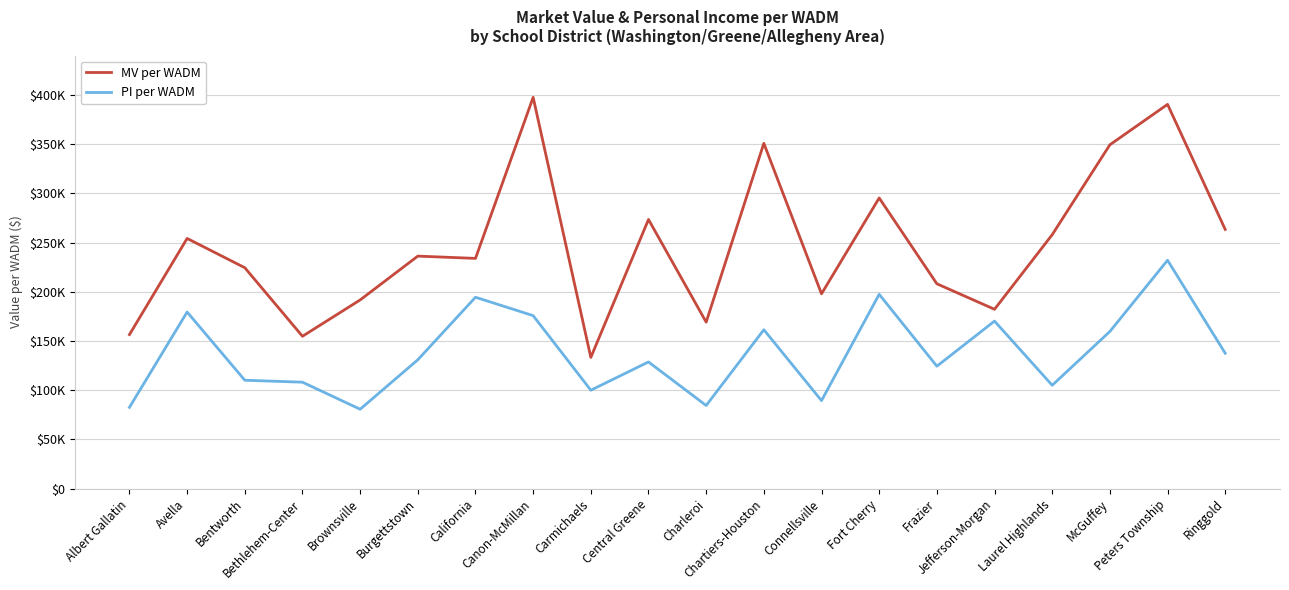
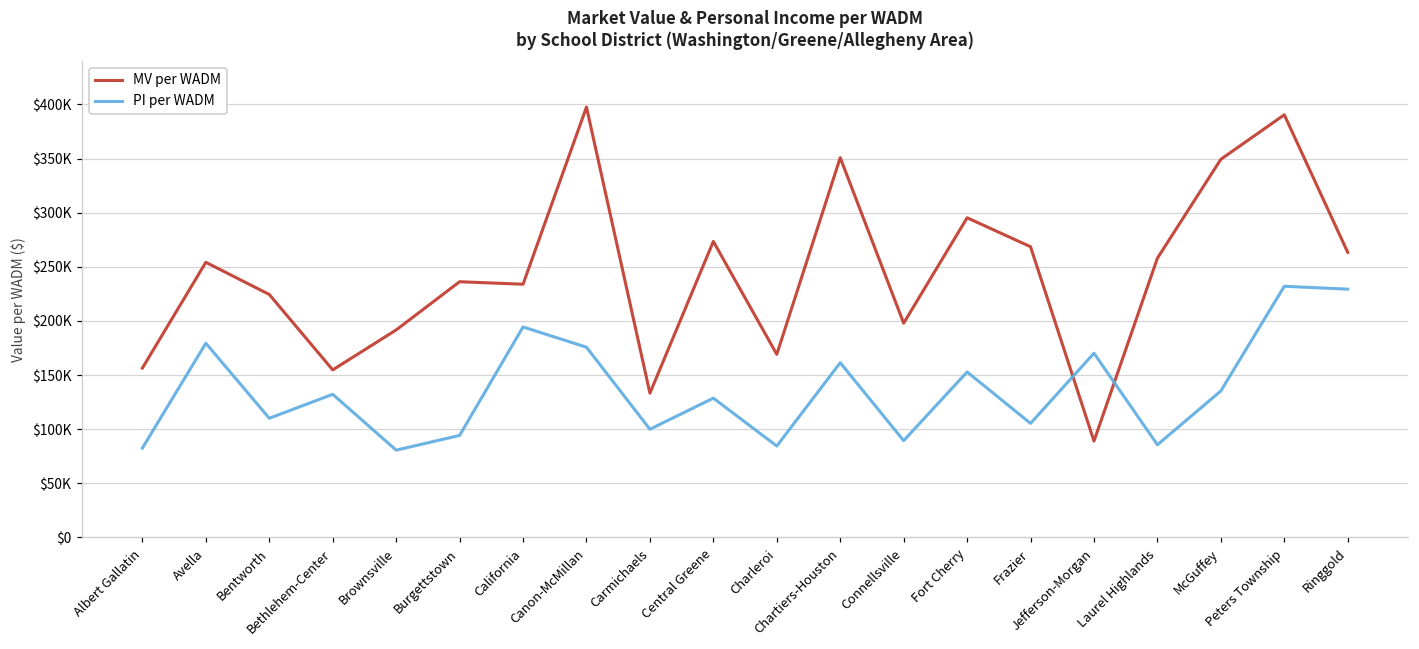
PI per WADM, Bethlehem-Center: $110000 -> $130000
PI per WADM, Burgettstown: $130000 -> $90000
PI per WADM, Fort Cherry: $200000 -> $150000
MV per WADM, Frazier: $210000 -> $270000
PI per WADM, Frazier: $120000 -> $110000
MV per WADM, Jefferson-Morgan: $180000 -> $90000
PI per WADM, Laurel Highlands: $100000 -> $90000
PI per WADM, McGuffey: $160000 -> $140000
PI per WADM, Ringgold: $140000 -> $230000
